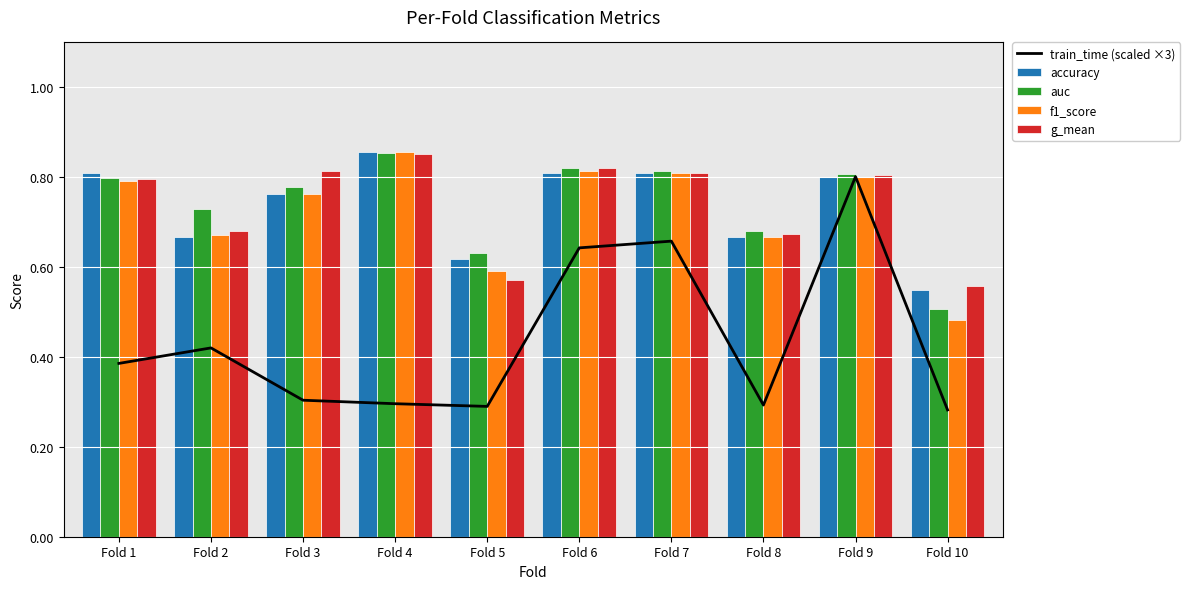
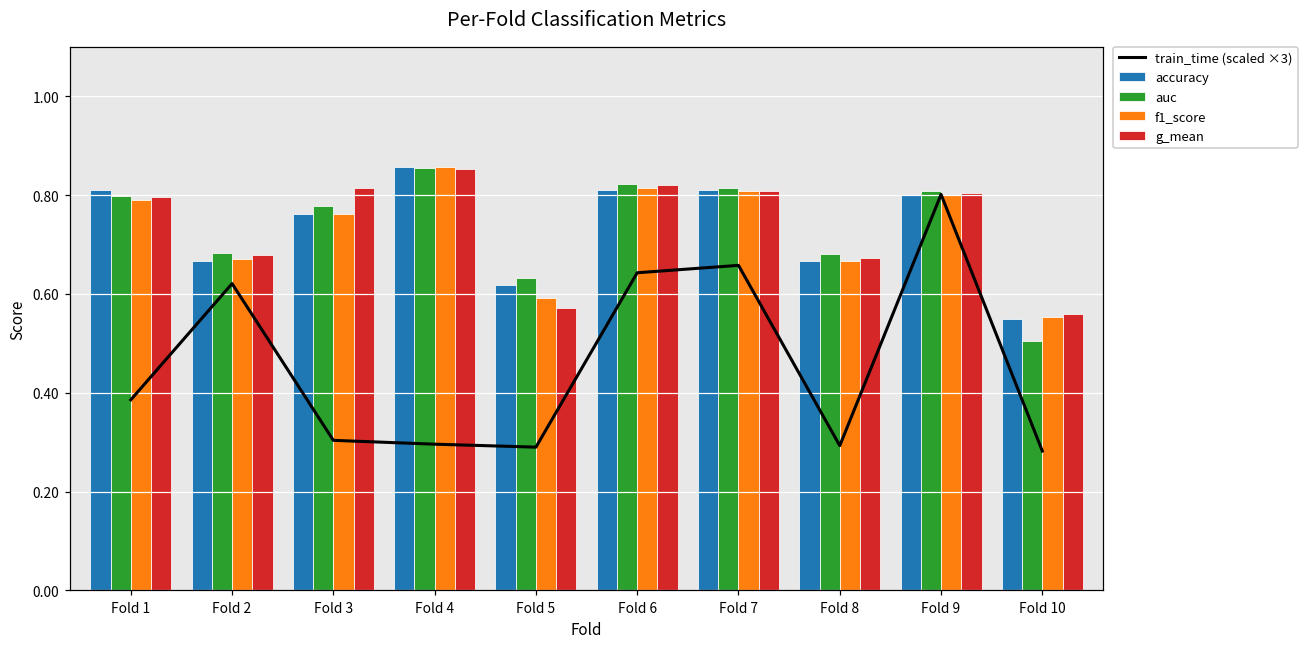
auc, Fold 2: 0.73 -> 0.68
train_time (scaled ×3), Fold 2: 0.42 -> 0.62
f1_score, Fold 10: 0.48 -> 0.55
